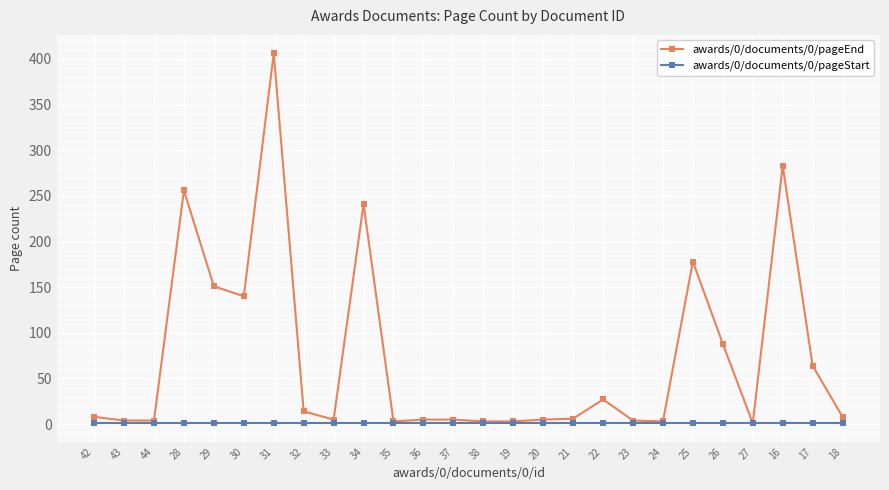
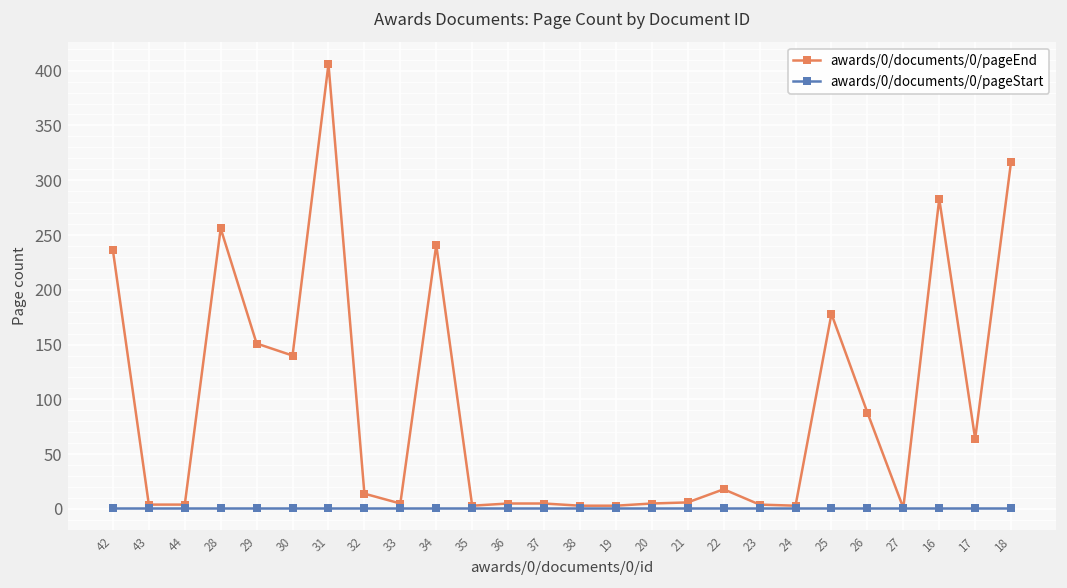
awards/0/documents/0/pageEnd, 42: 10 -> 240
awards/0/documents/0/pageEnd, 22: 30 -> 20
awards/0/documents/0/pageEnd, 18: 10 -> 320
